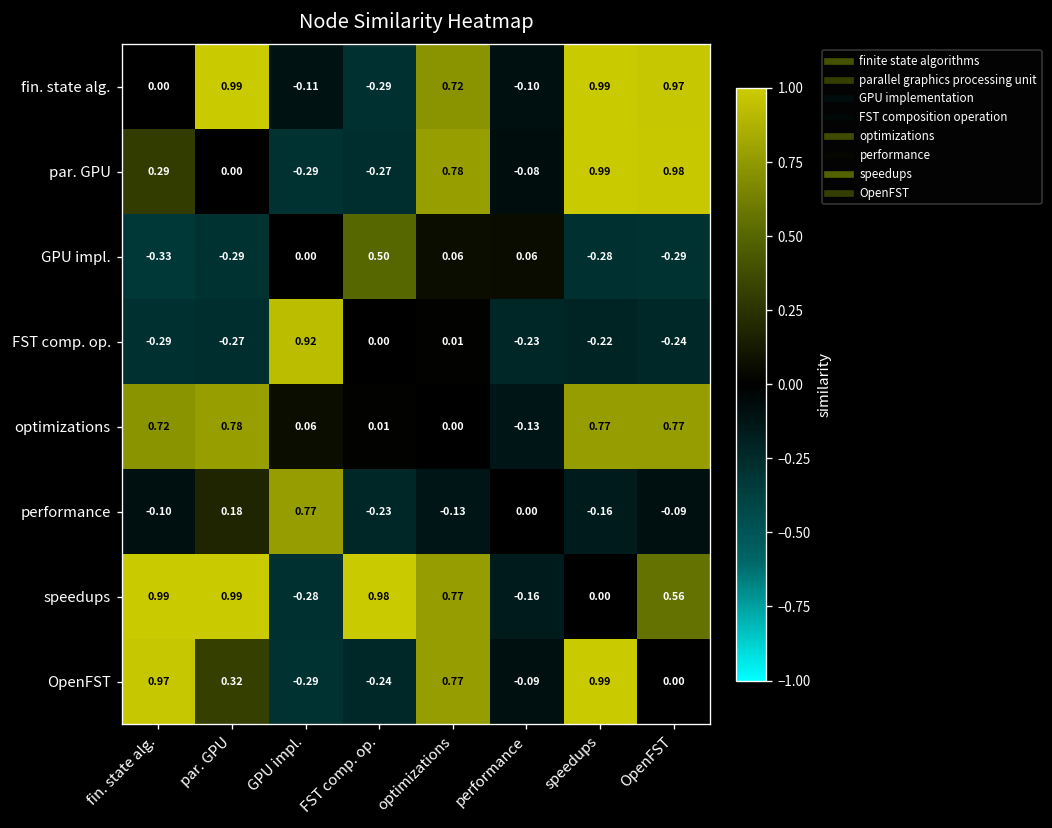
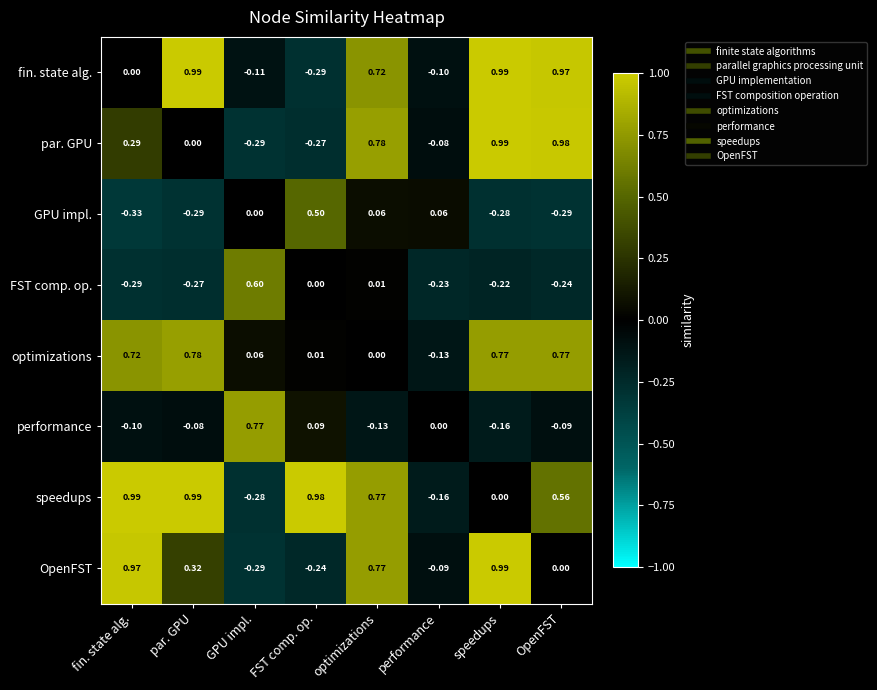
FST comp. op., GPU impl.: 0.92 -> 0.60
performance, par. GPU: 0.18 -> -0.08
performance, FST comp. op.: -0.23 -> 0.09
